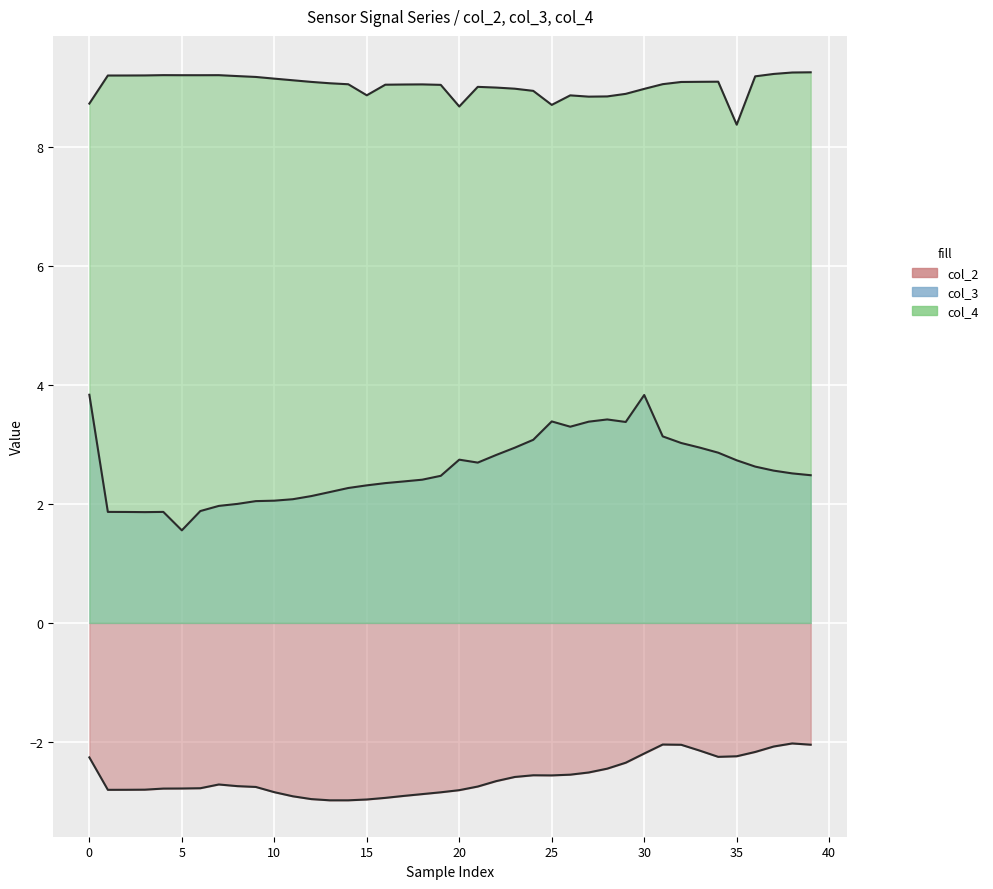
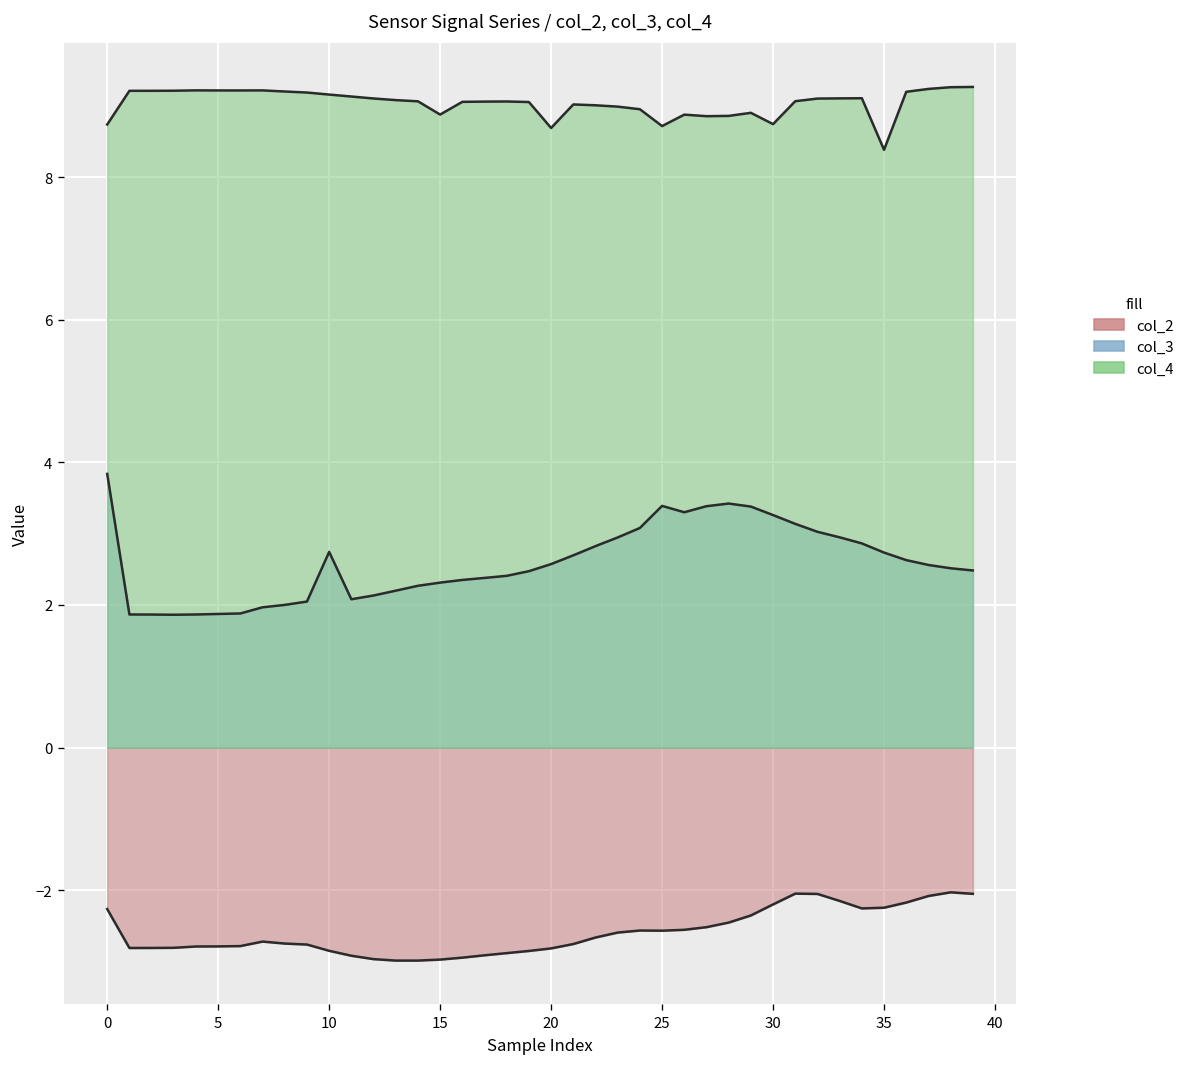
col_3, 5: 1.6 -> 1.9
col_3, 10: 2.1 -> 2.7
col_3, 20: 2.7 -> 2.6
col_3, 30: 3.8 -> 3.3
col_4, 30: 9.0 -> 8.7
